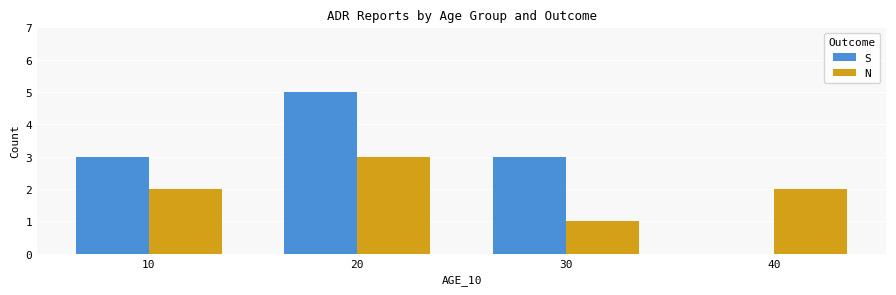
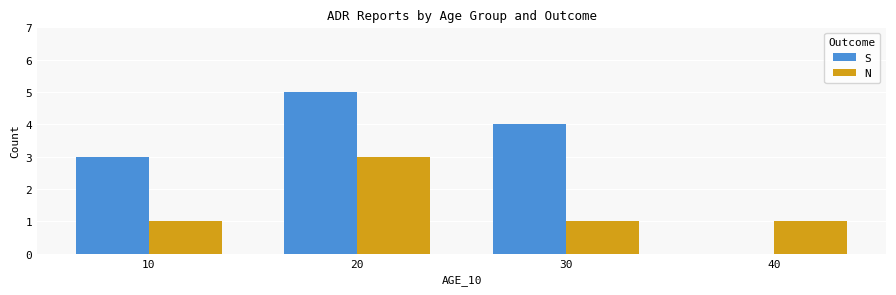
N, 10: 2 -> 1
S, 30: 3 -> 4
N, 40: 2 -> 1
